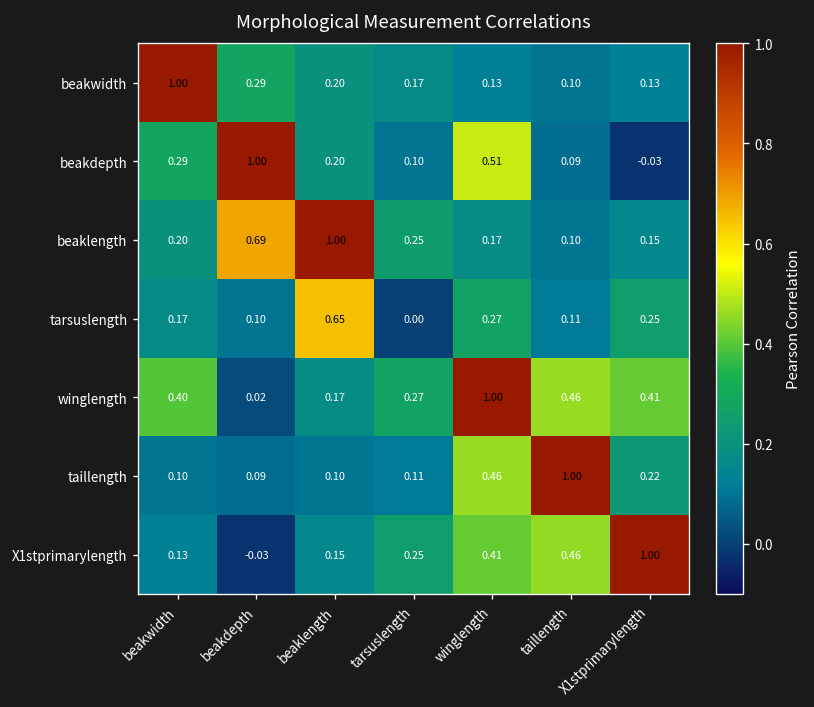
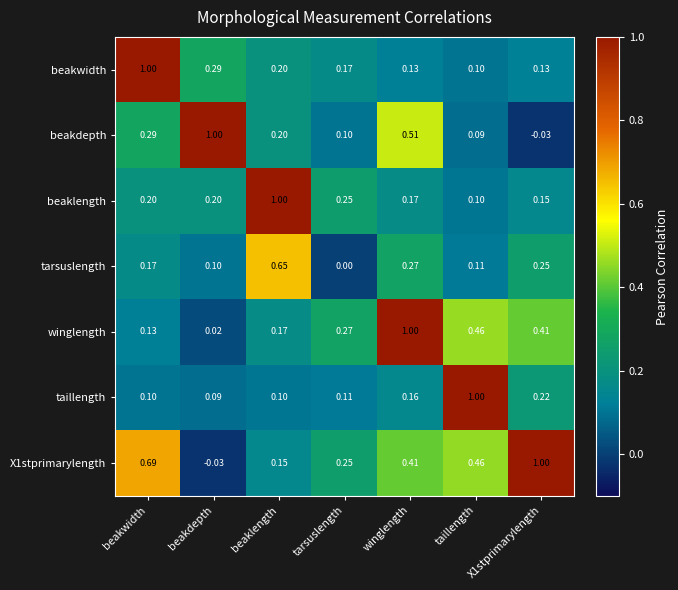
beaklength, beakdepth: 0.69 -> 0.20
winglength, beakwidth: 0.40 -> 0.13
taillength, winglength: 0.46 -> 0.16
X1stprimarylength, beakwidth: 0.13 -> 0.69
